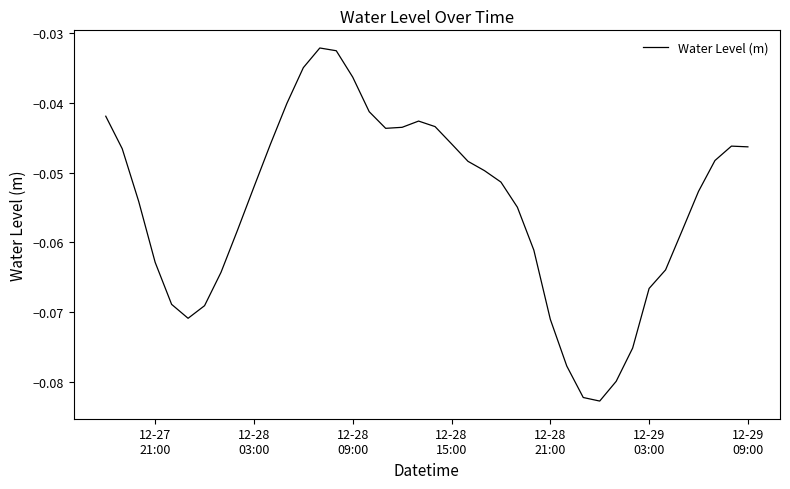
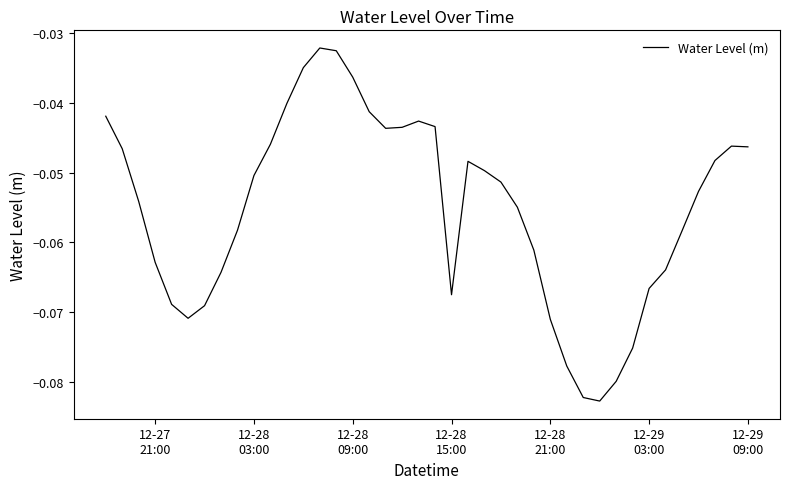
12-28 03:00: -0.052 -> -0.050
12-28 15:00: -0.046 -> -0.067
